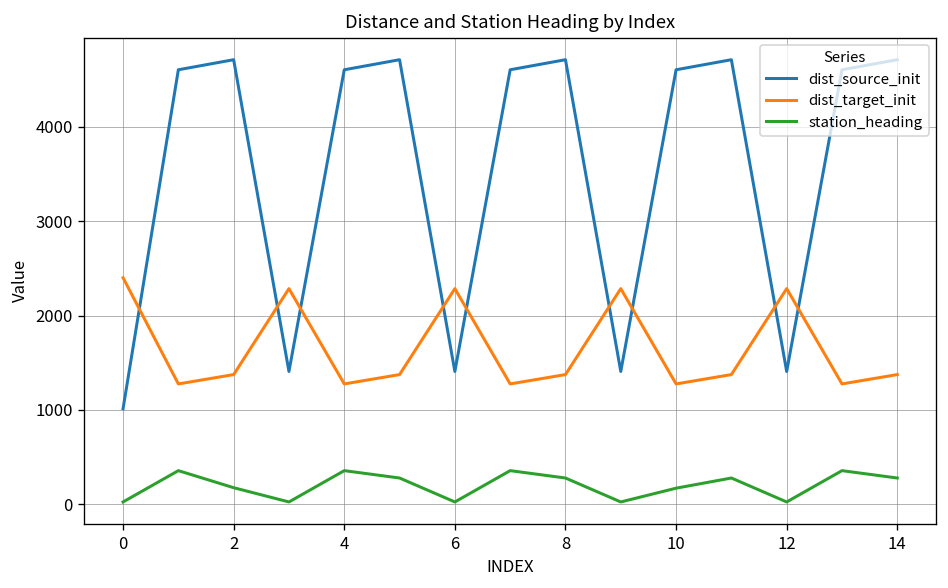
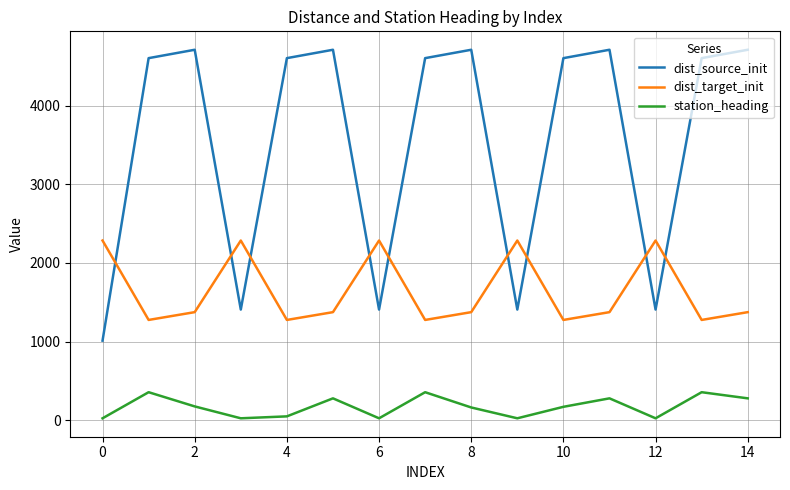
dist_target_init, 0: 2400 -> 2300
station_heading, 4: 400 -> 0
station_heading, 8: 300 -> 200
